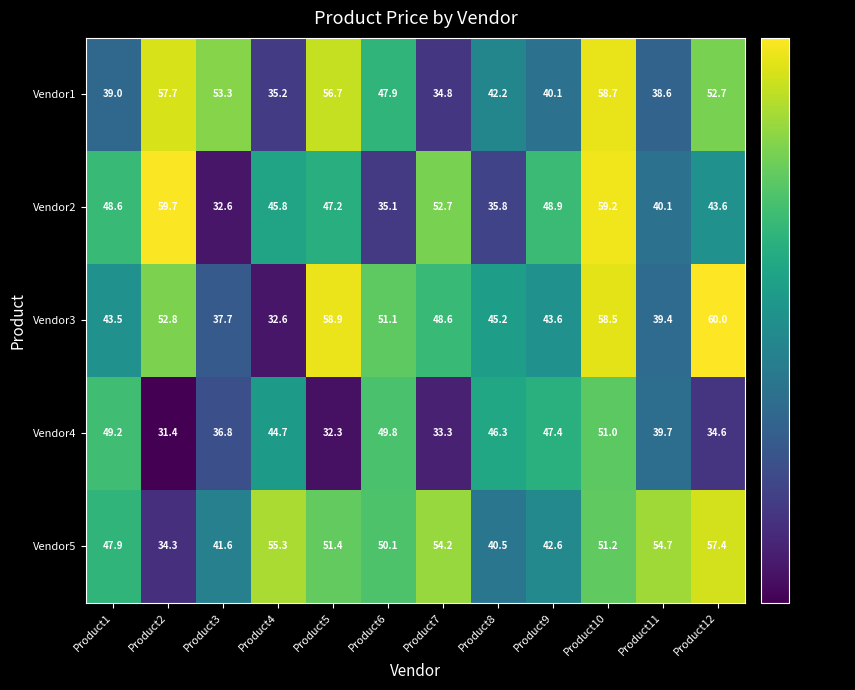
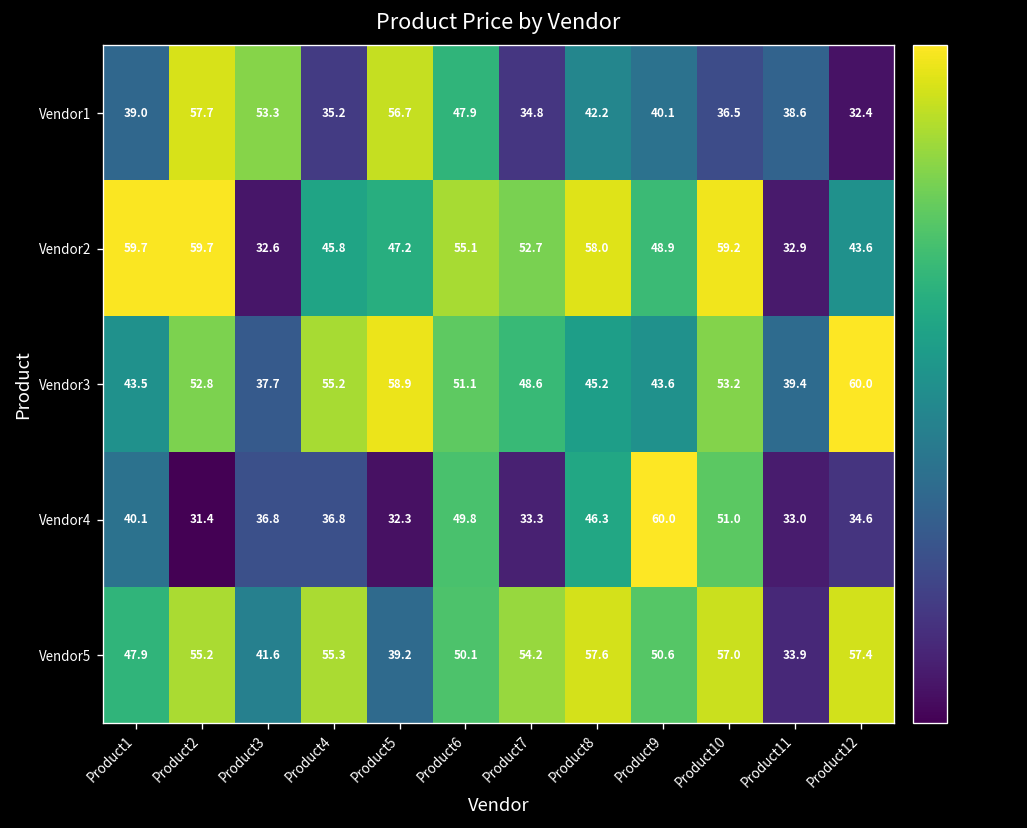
Vendor1, Product10: 58.7 -> 36.5
Vendor1, Product12: 52.7 -> 32.4
Vendor2, Product1: 48.6 -> 59.7
Vendor2, Product6: 35.1 -> 55.1
Vendor2, Product8: 35.8 -> 58.0
Vendor2, Product11: 40.1 -> 32.9
Vendor3, Product4: 32.6 -> 55.2
Vendor3, Product10: 58.5 -> 53.2
Vendor4, Product1: 49.2 -> 40.1
Vendor4, Product4: 44.7 -> 36.8
Vendor4, Product9: 47.4 -> 60.0
Vendor4, Product11: 39.7 -> 33.0
Vendor5, Product2: 34.3 -> 55.2
Vendor5, Product5: 51.4 -> 39.2
Vendor5, Product8: 40.5 -> 57.6
Vendor5, Product9: 42.6 -> 50.6
Vendor5, Product10: 51.2 -> 57.0
Vendor5, Product11: 54.7 -> 33.9
